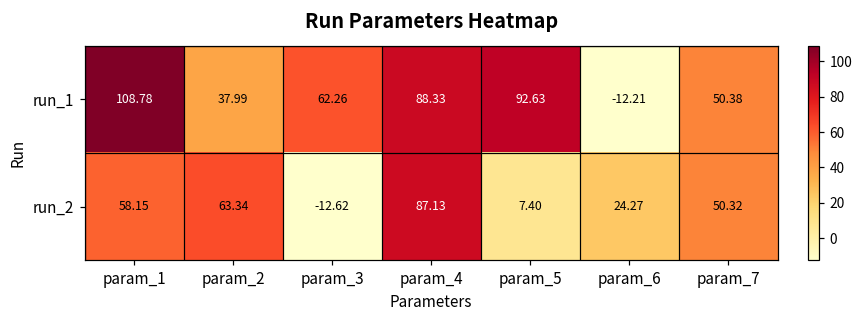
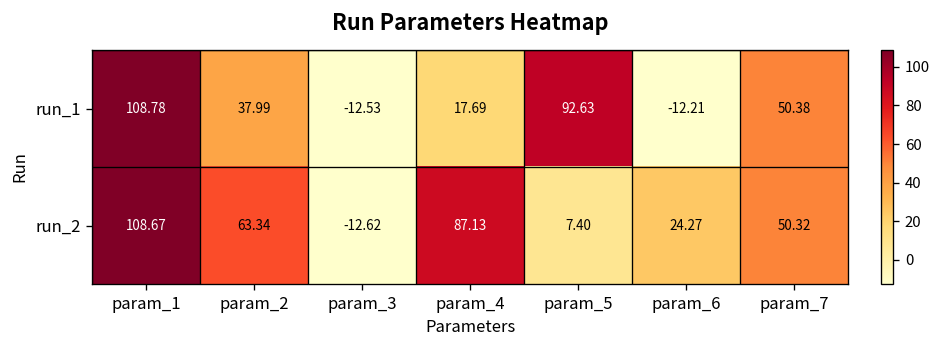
run_1, param_3: 62.26 -> -12.53
run_1, param_4: 88.33 -> 17.69
run_2, param_1: 58.15 -> 108.67
